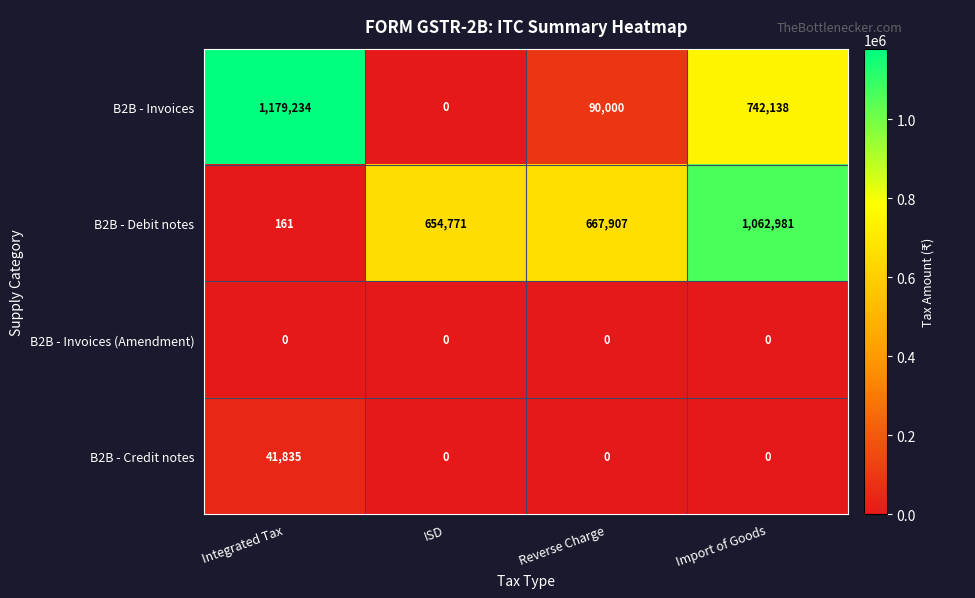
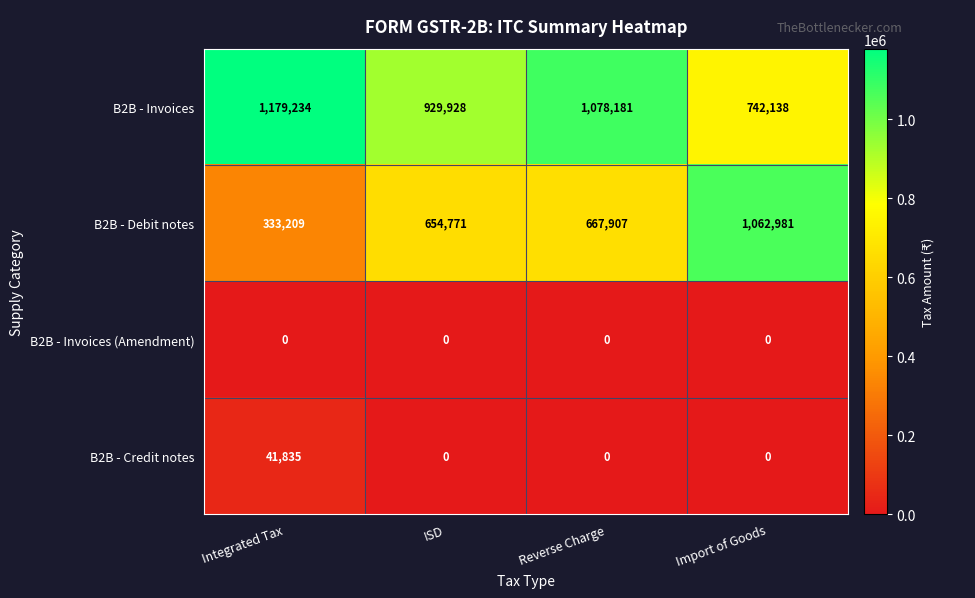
B2B - Invoices, ISD: 0 -> 929,928
B2B - Invoices, Reverse Charge: 90,000 -> 1,078,181
B2B - Debit notes, Integrated Tax: 161 -> 333,209
